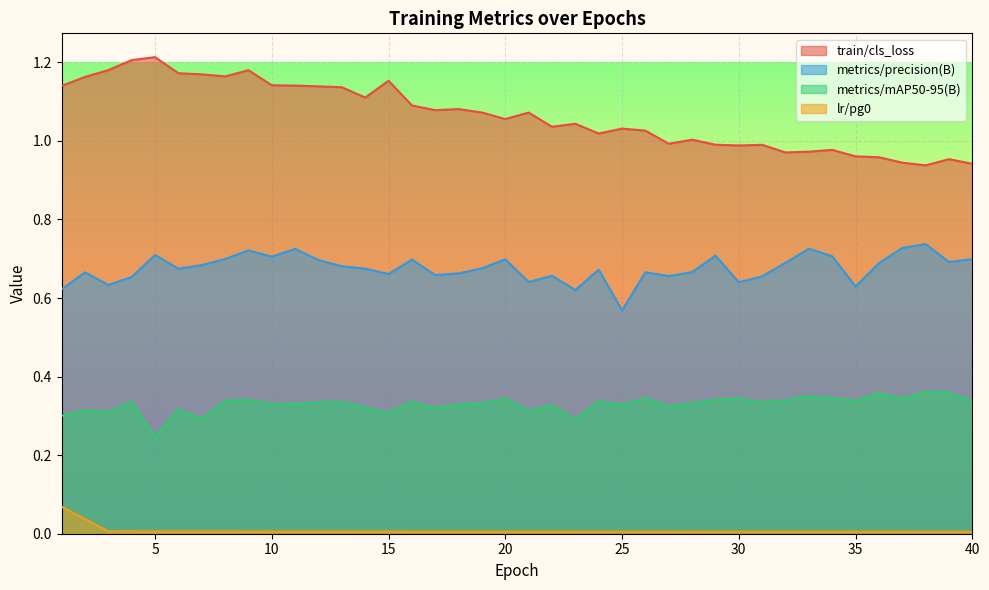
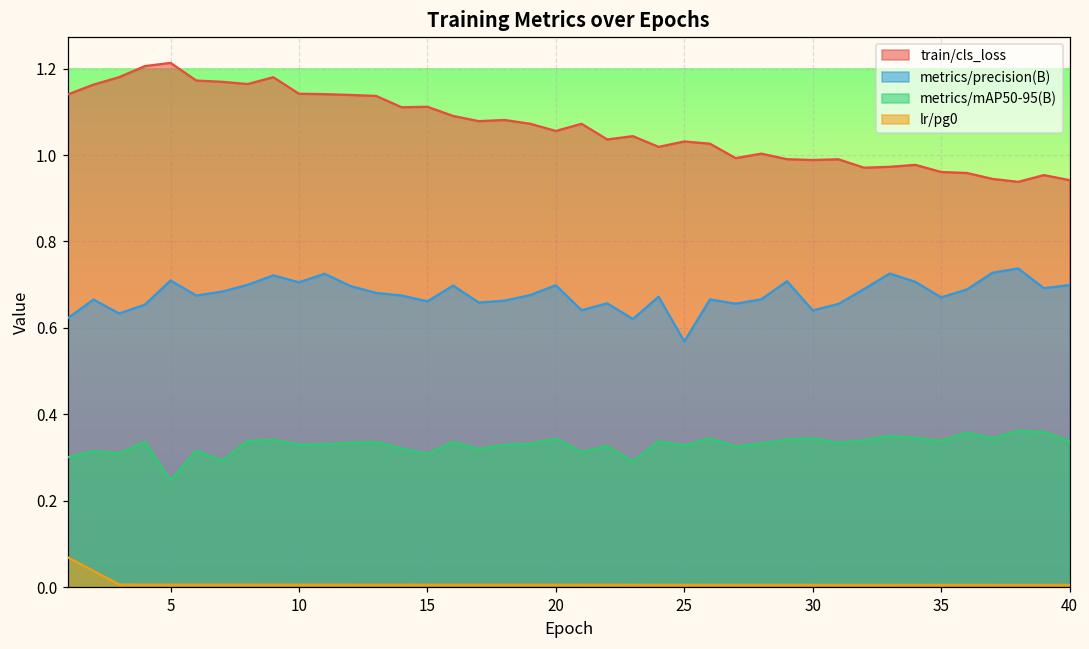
train/cls_loss, 15: 1.15 -> 1.11
metrics/precision(B), 35: 0.63 -> 0.67
